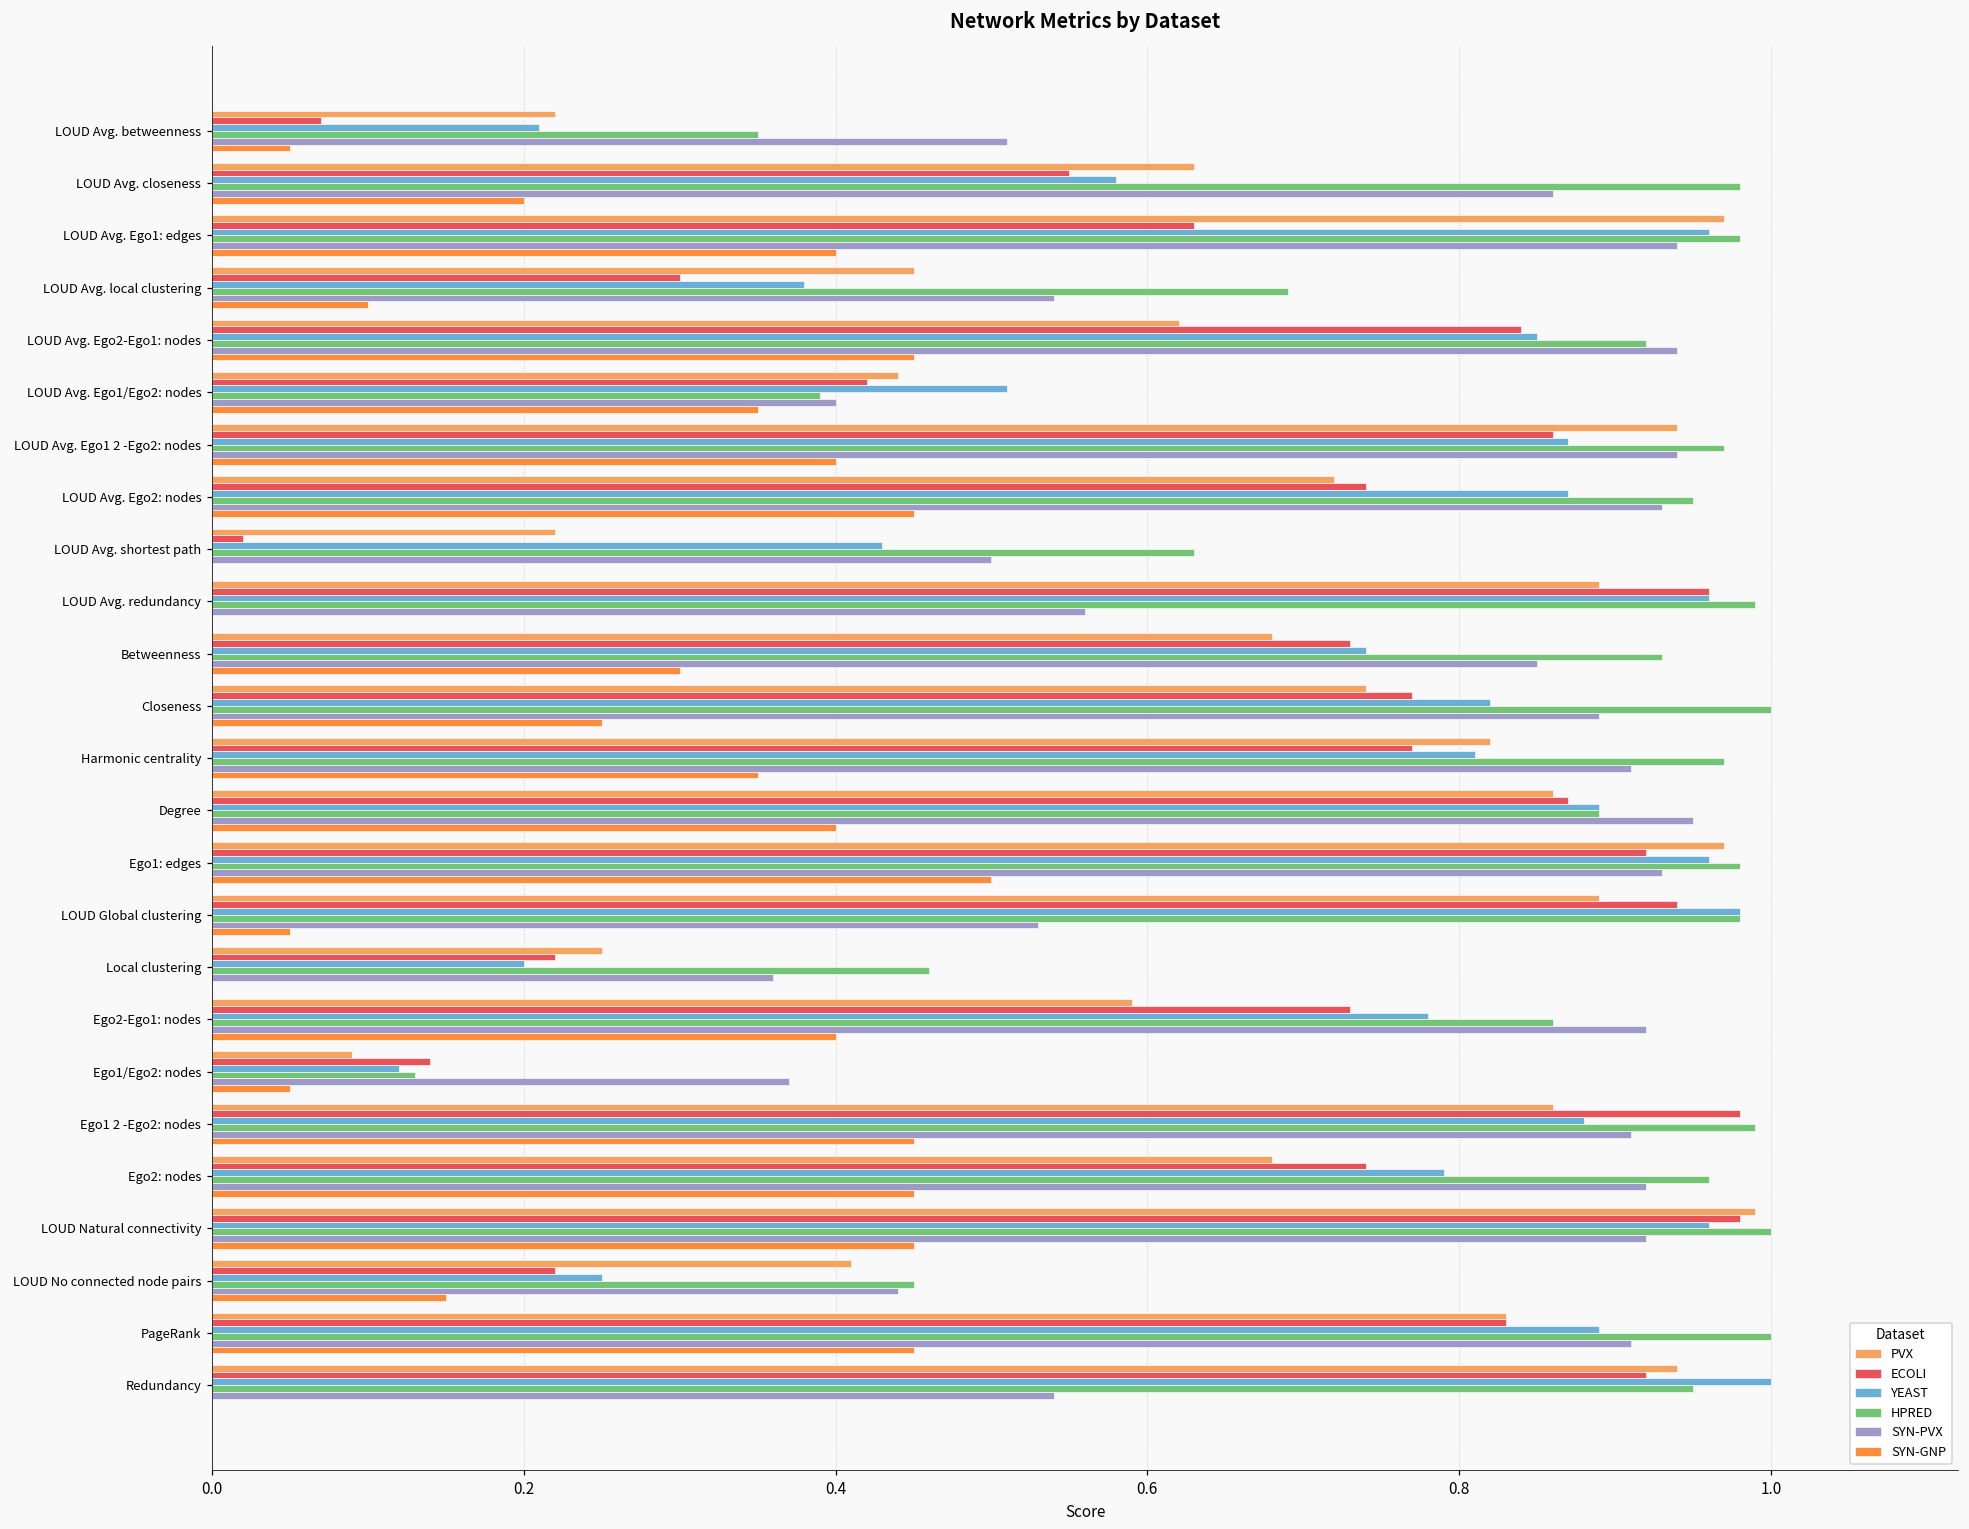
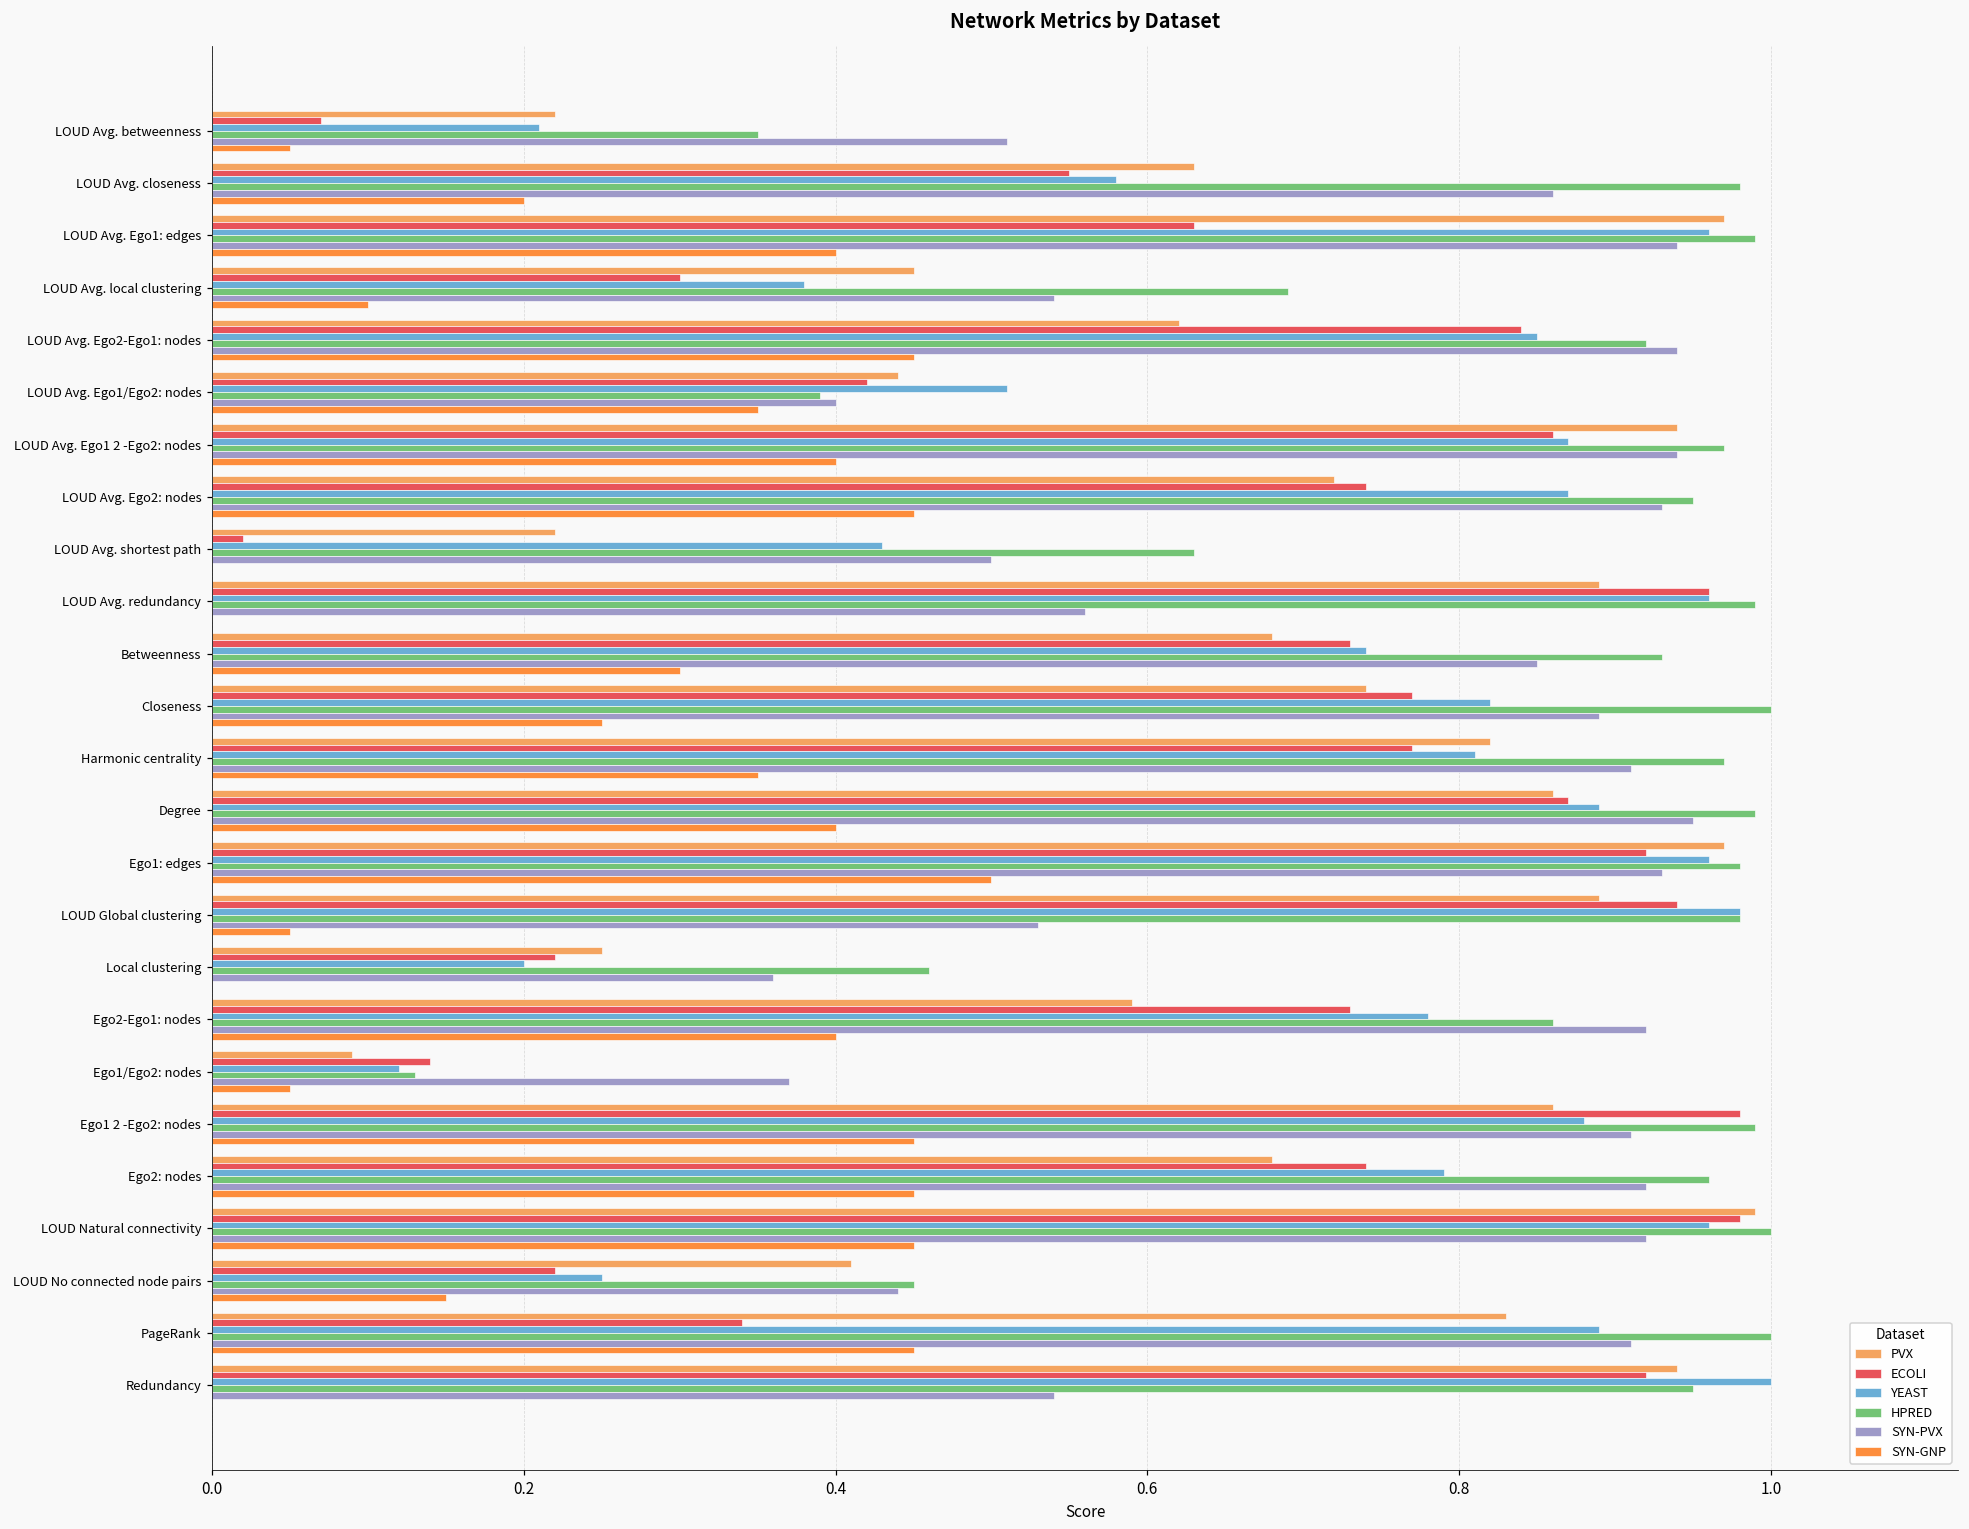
HPRED, LOUD Avg. Ego1: edges: 0.98 -> 0.99
HPRED, Degree: 0.89 -> 0.99
ECOLI, PageRank: 0.83 -> 0.34
